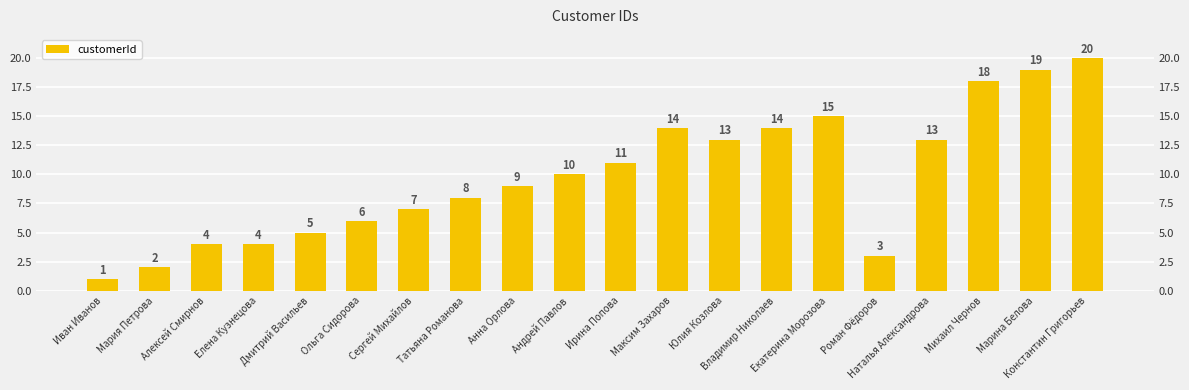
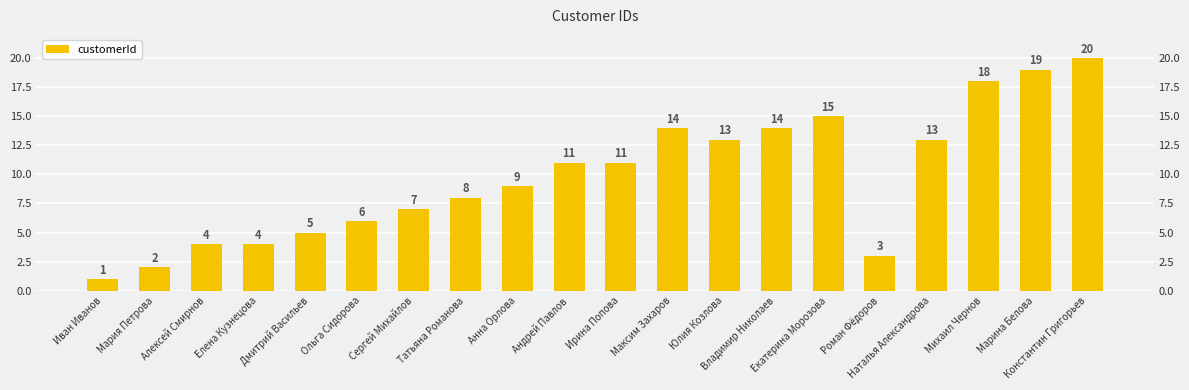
Андрей Павлов: 10 -> 11
